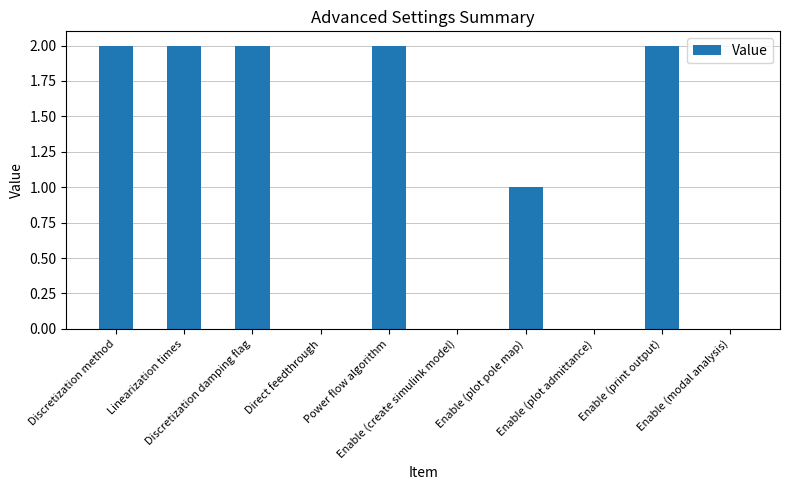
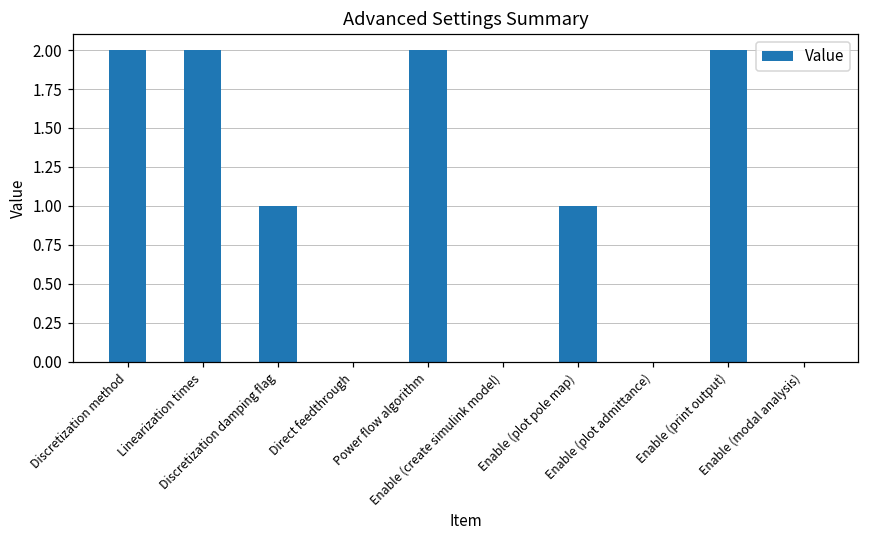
Discretization damping flag: 2 -> 1
